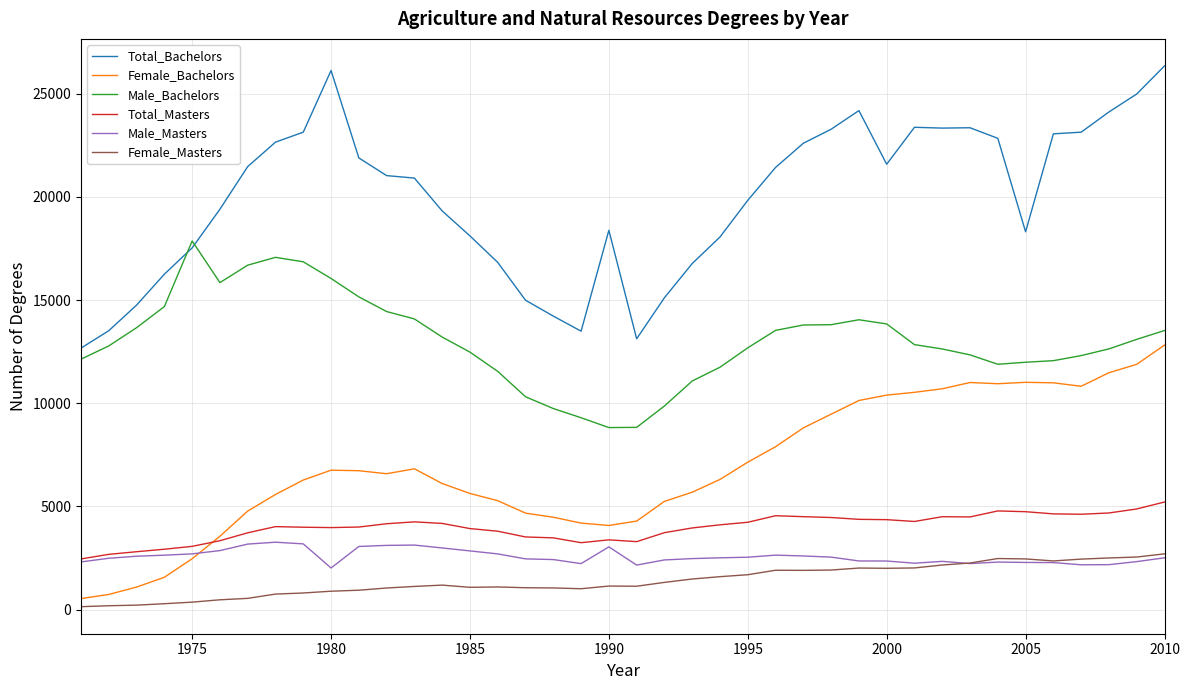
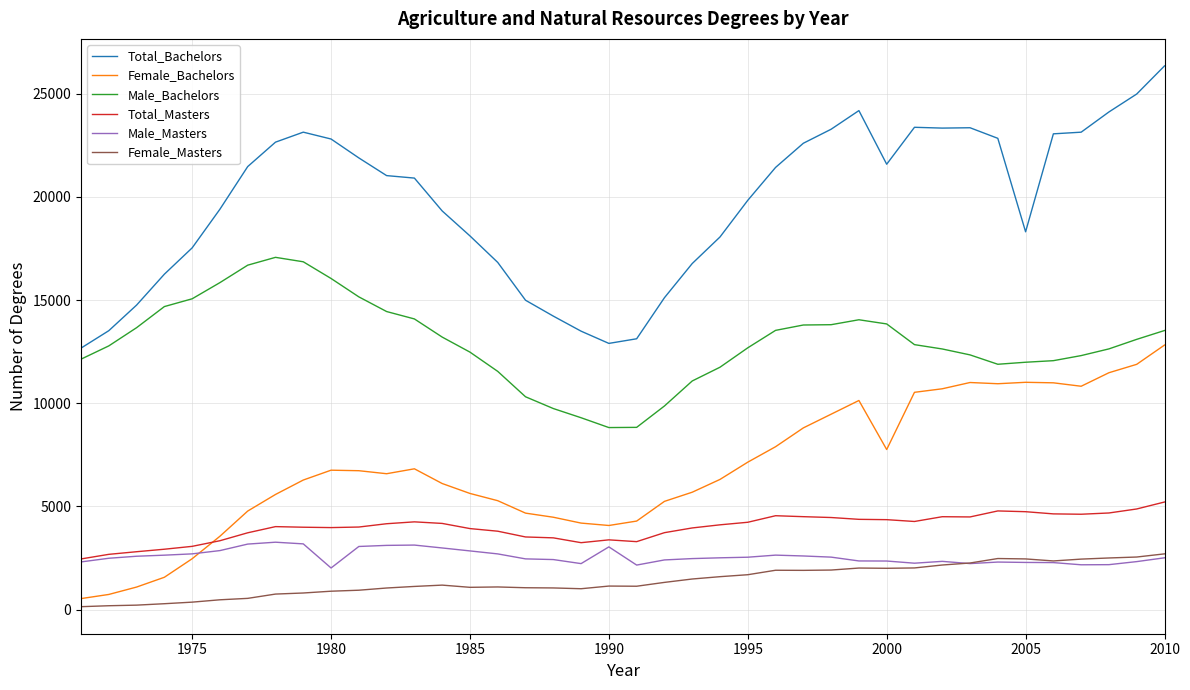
Male_Bachelors, 1975: 17900 -> 15100
Total_Bachelors, 1980: 26100 -> 22800
Total_Bachelors, 1990: 18400 -> 12900
Female_Bachelors, 2000: 10400 -> 7800
